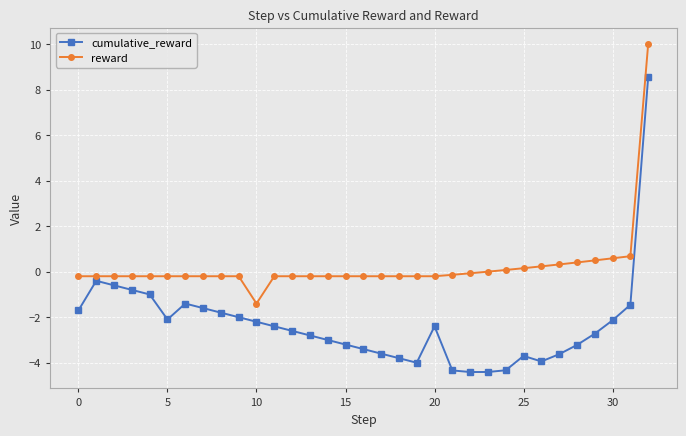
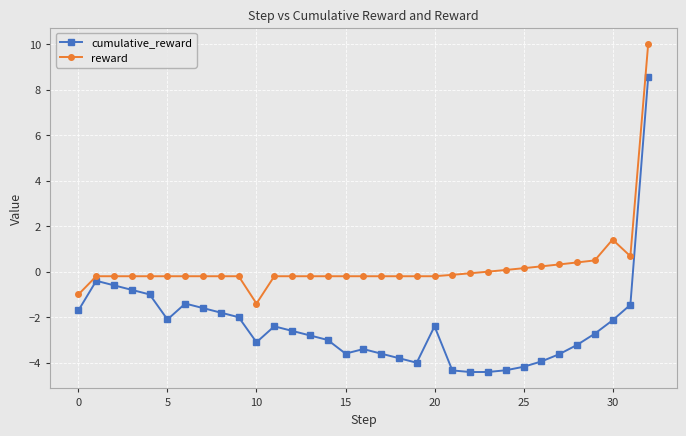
reward, 0: -0.2 -> -1.0
cumulative_reward, 10: -2.2 -> -3.1
cumulative_reward, 15: -3.2 -> -3.6
cumulative_reward, 25: -3.7 -> -4.2
reward, 30: 0.6 -> 1.4
